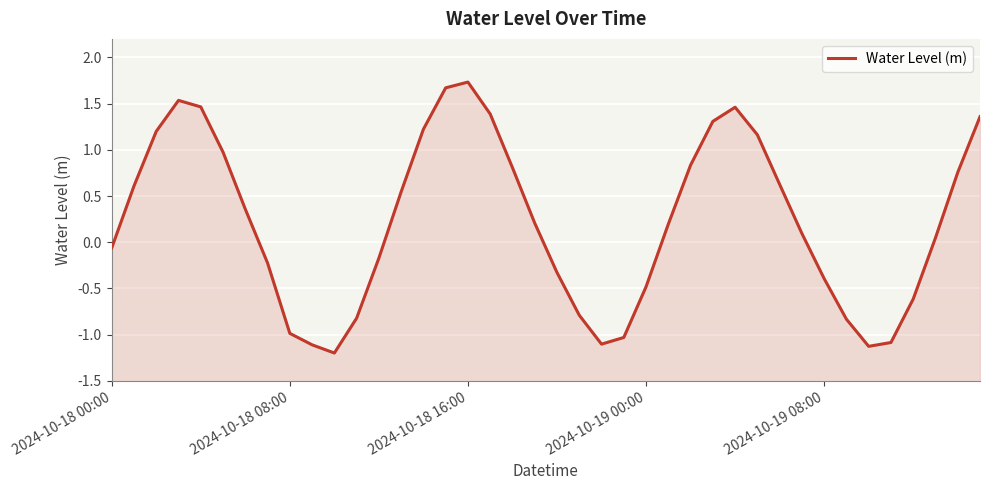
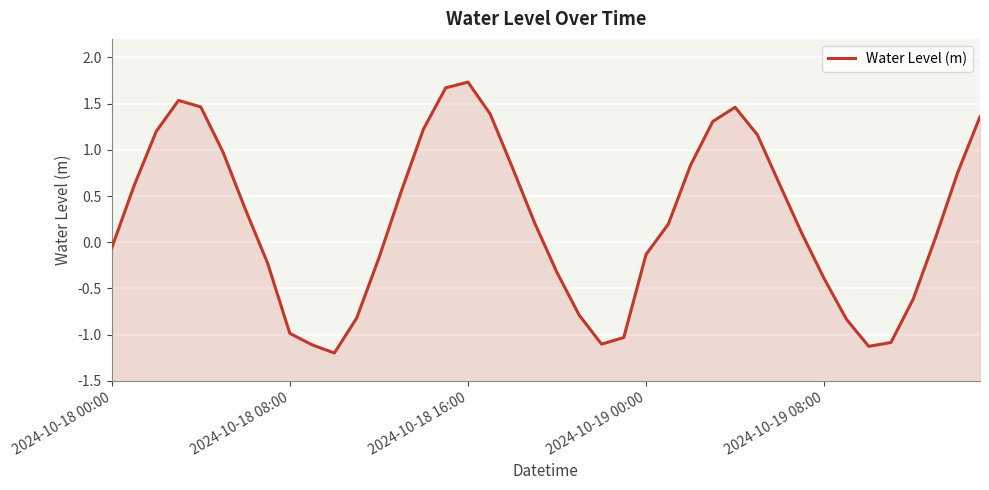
2024-10-19 00:00: -0.5 -> -0.1
